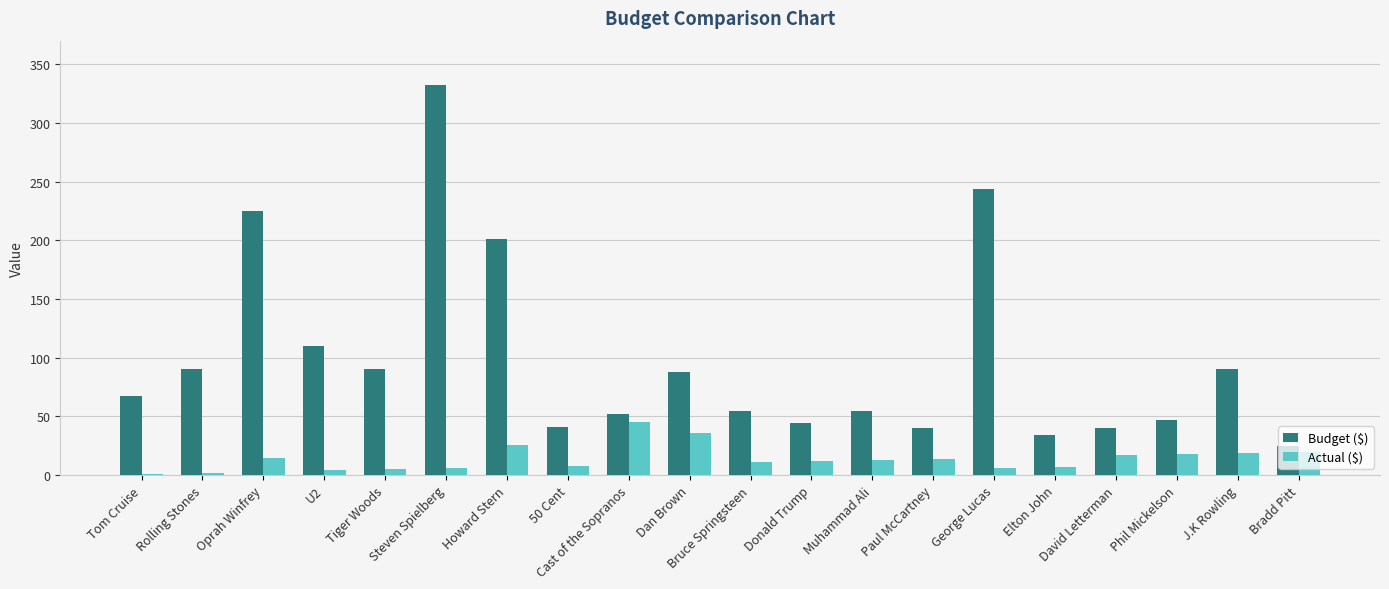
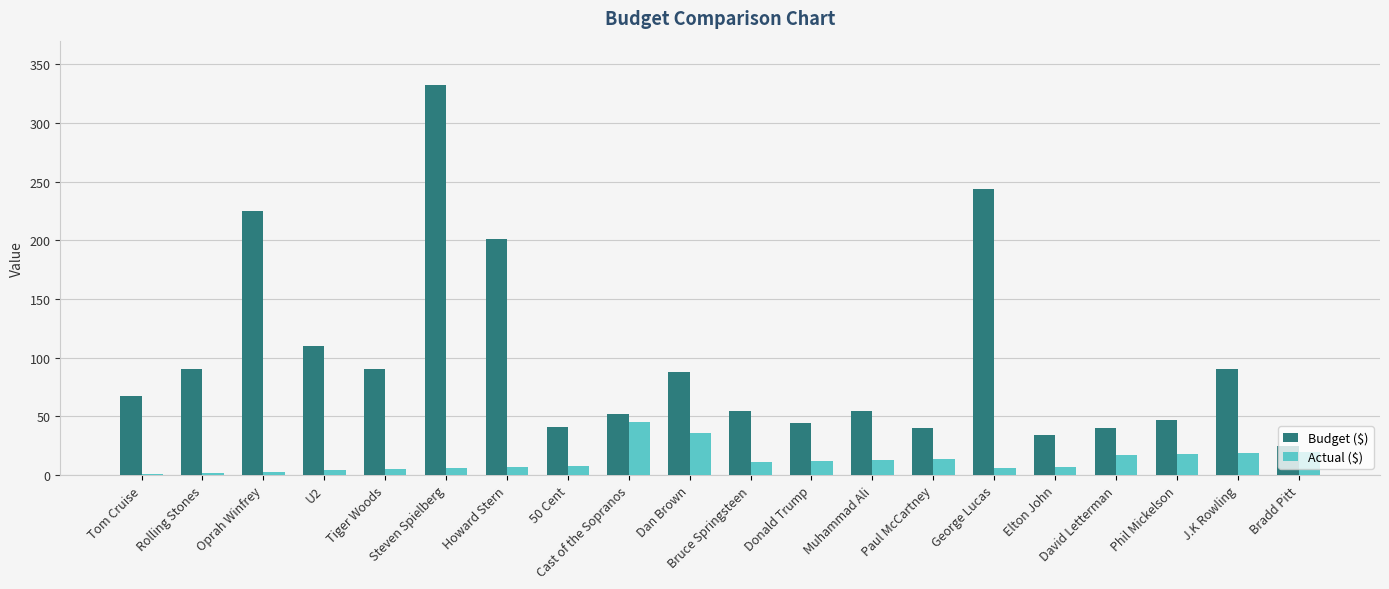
Actual ($), Oprah Winfrey: 15 -> 3
Actual ($), Howard Stern: 26 -> 7
